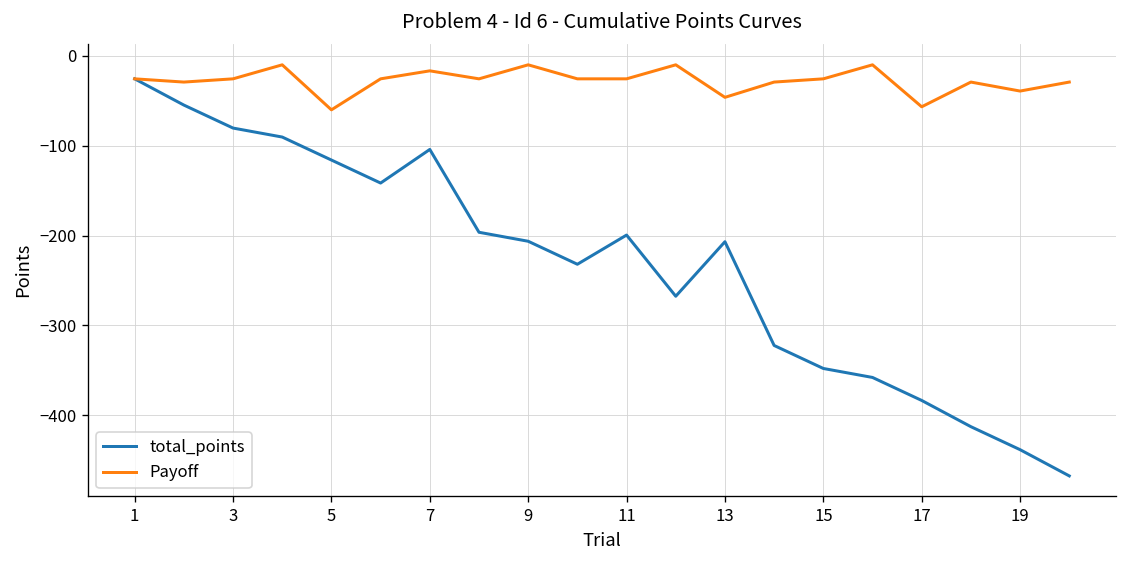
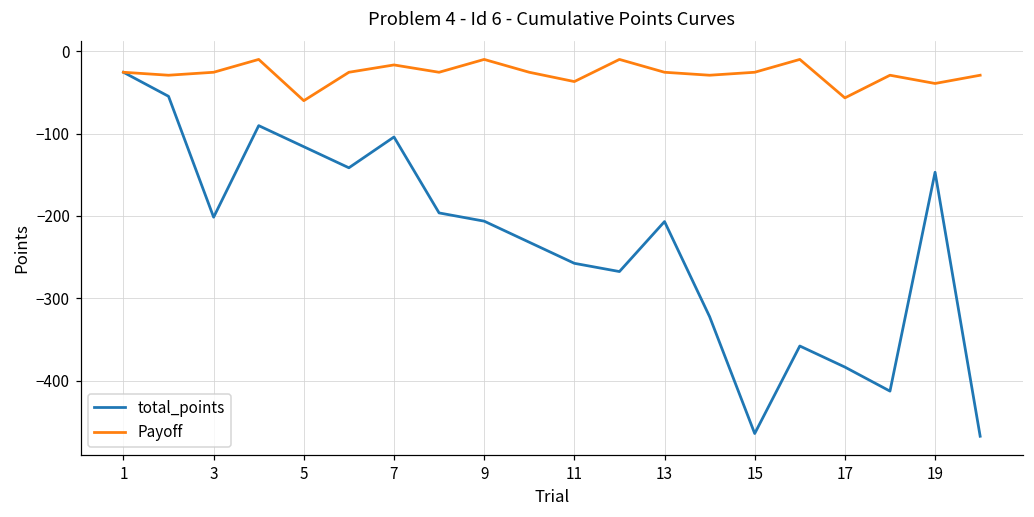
total_points, 3: -80 -> -200
total_points, 11: -200 -> -260
Payoff, 11: -30 -> -40
Payoff, 13: -50 -> -30
total_points, 15: -350 -> -460
total_points, 19: -440 -> -150
